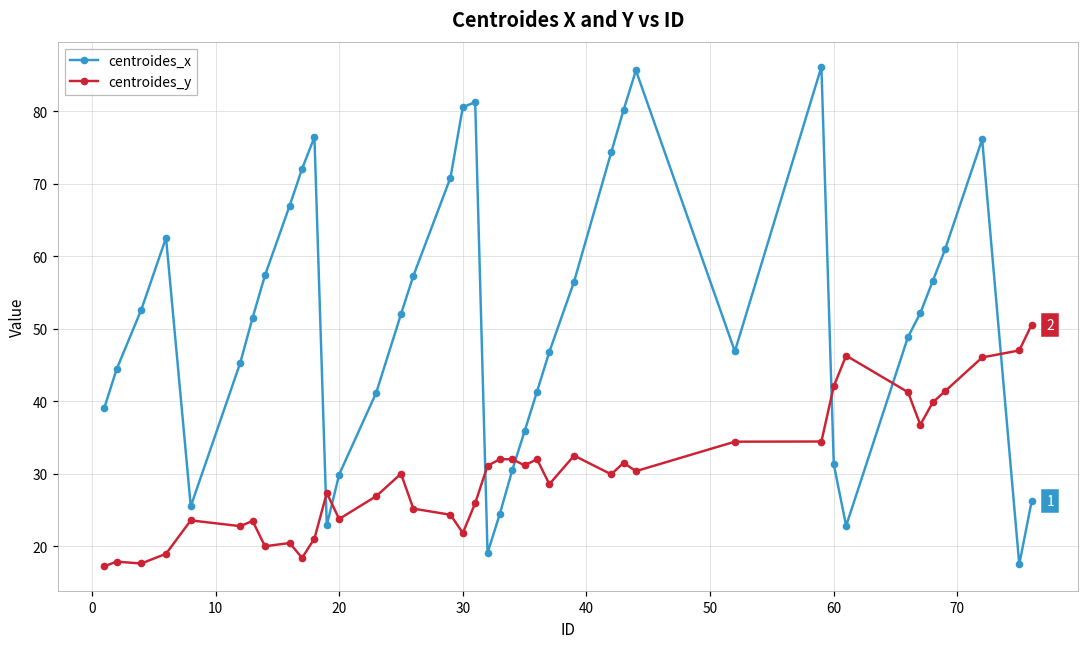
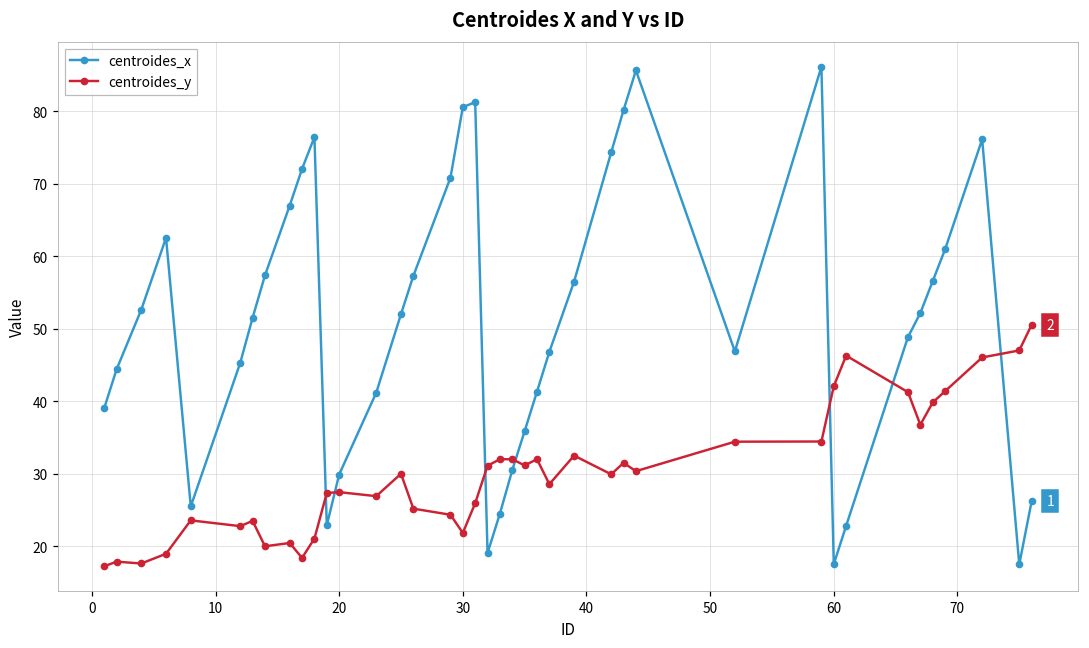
centroides_y, 20: 24 -> 27
centroides_x, 60: 31 -> 18
